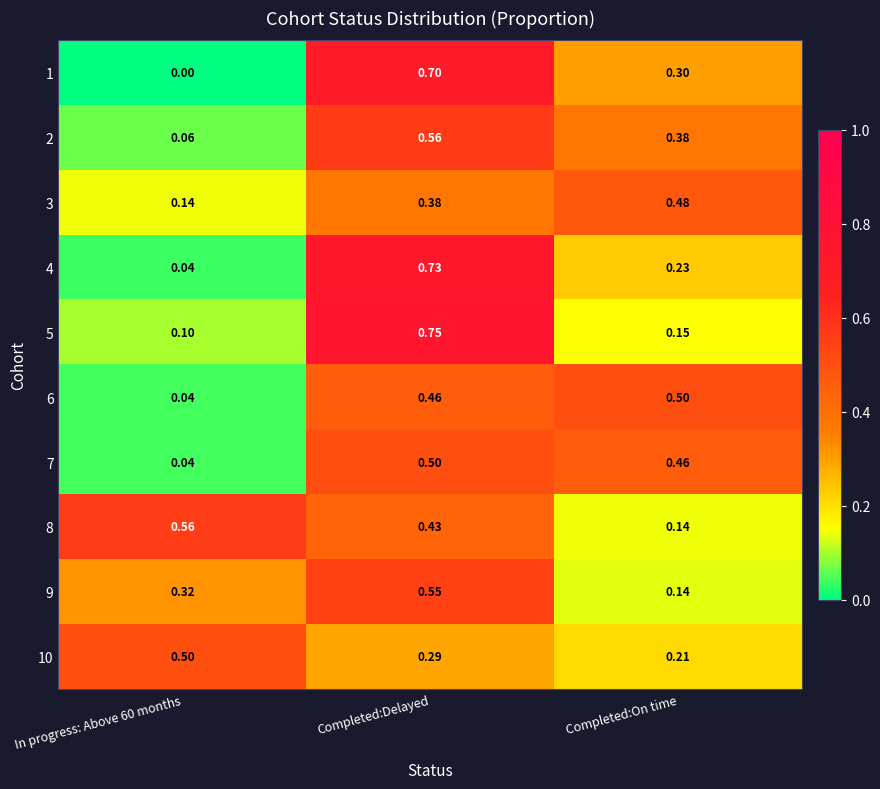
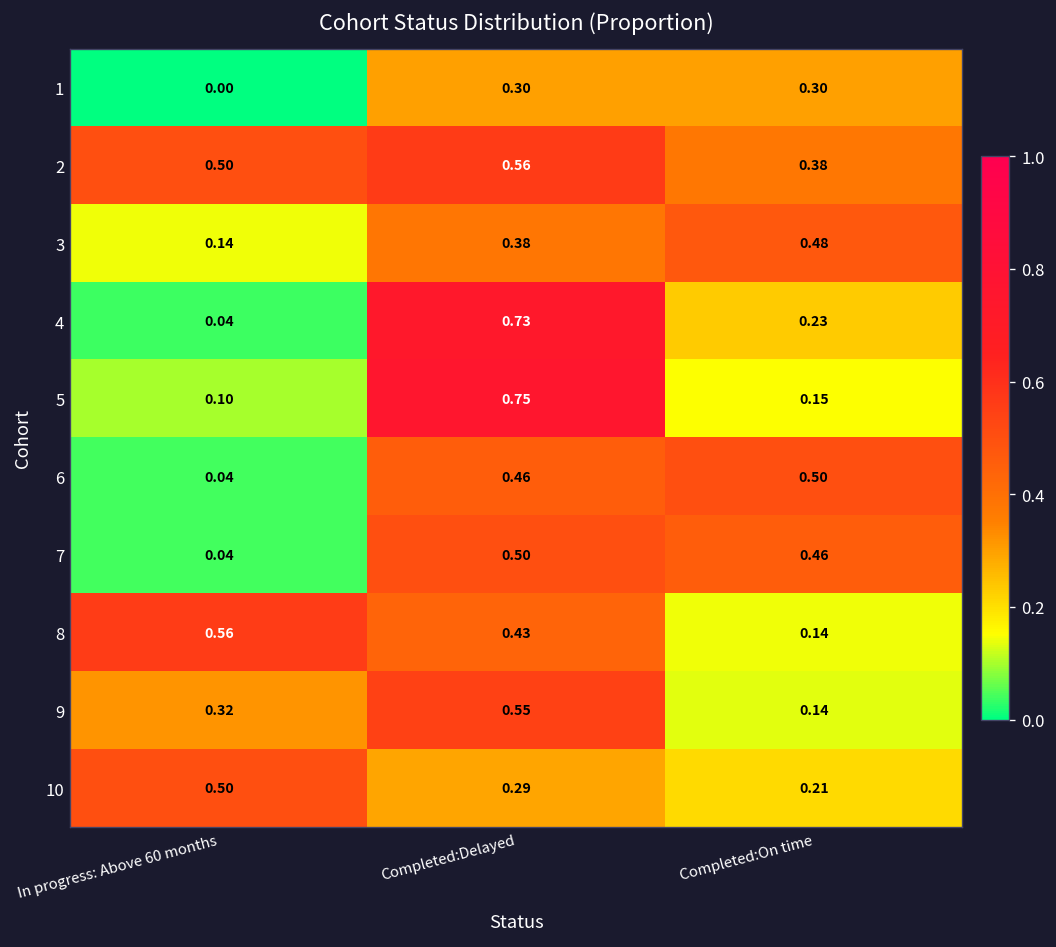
1, Completed:Delayed: 0.70 -> 0.30
2, In progress: Above 60 months: 0.06 -> 0.50
